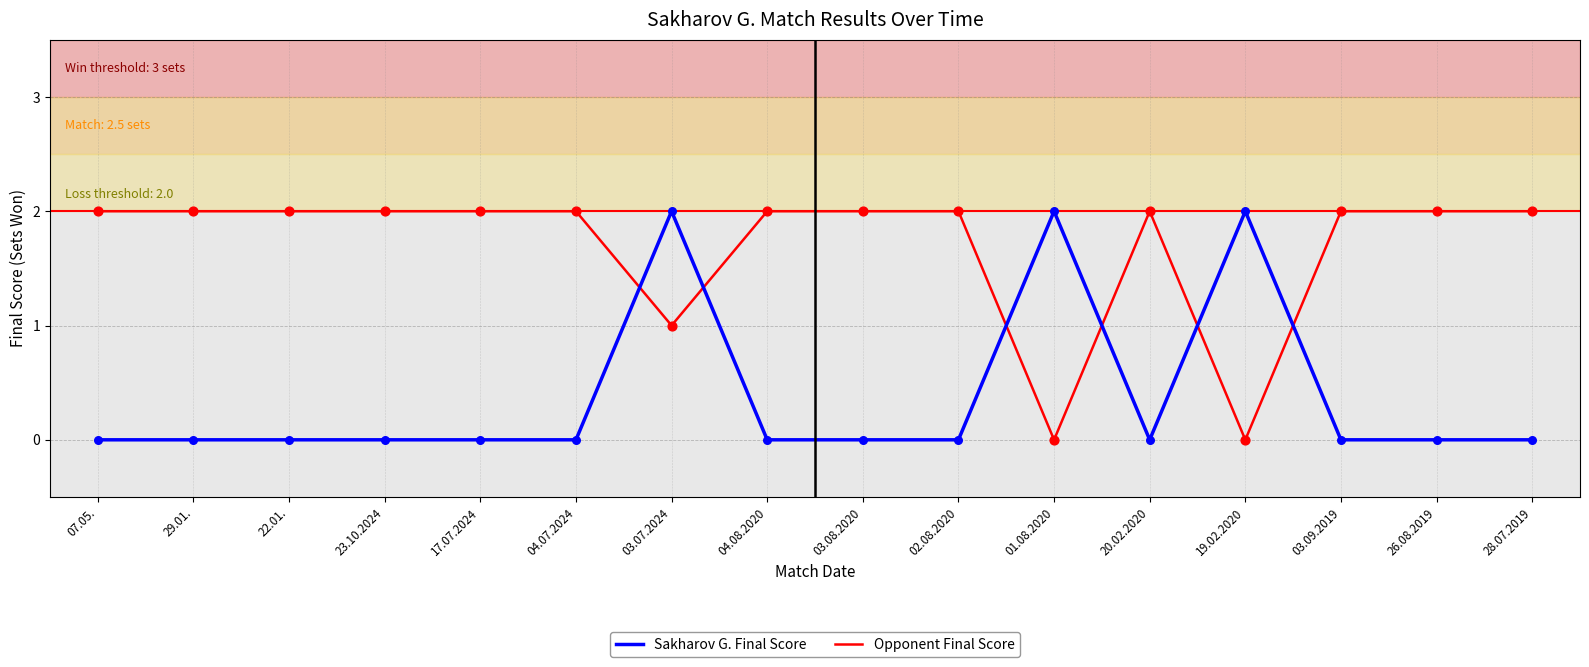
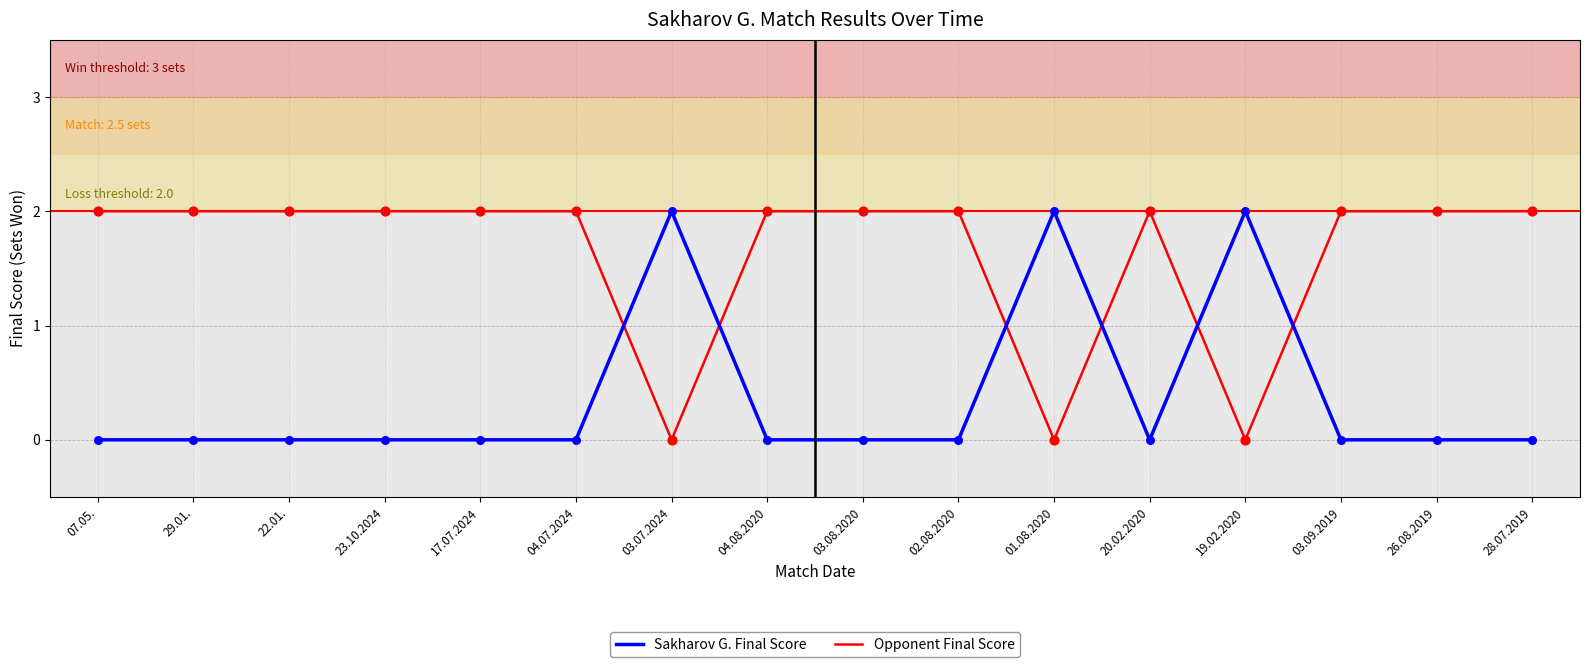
Opponent Final Score, 03.07.2024: 1 -> 0
